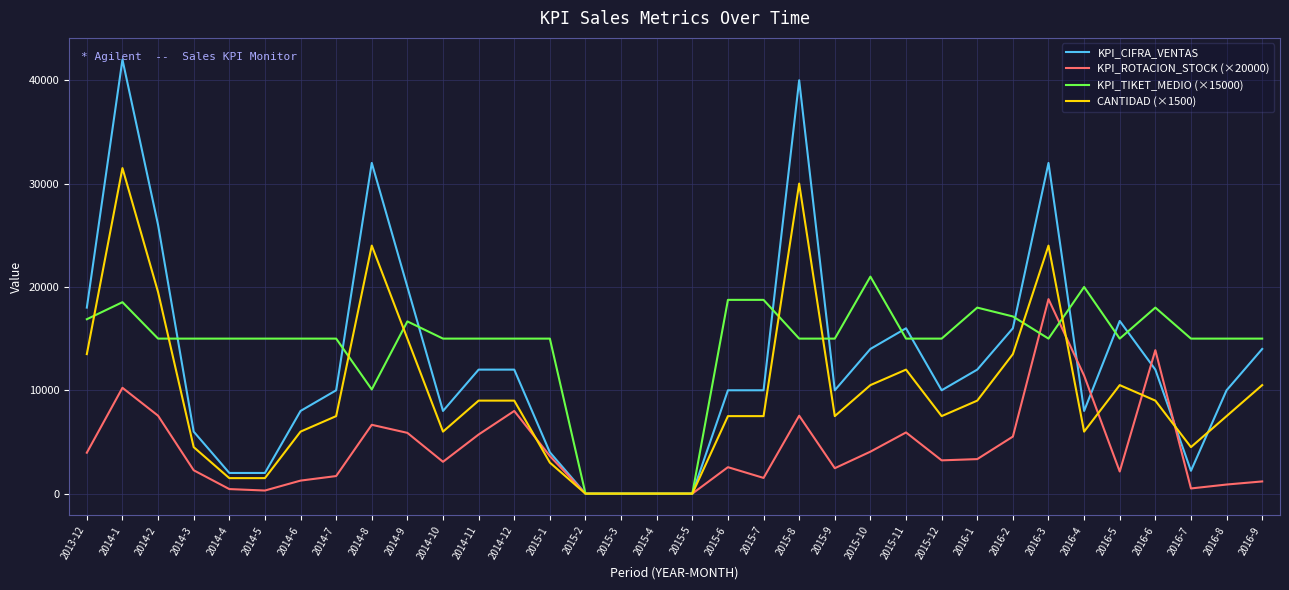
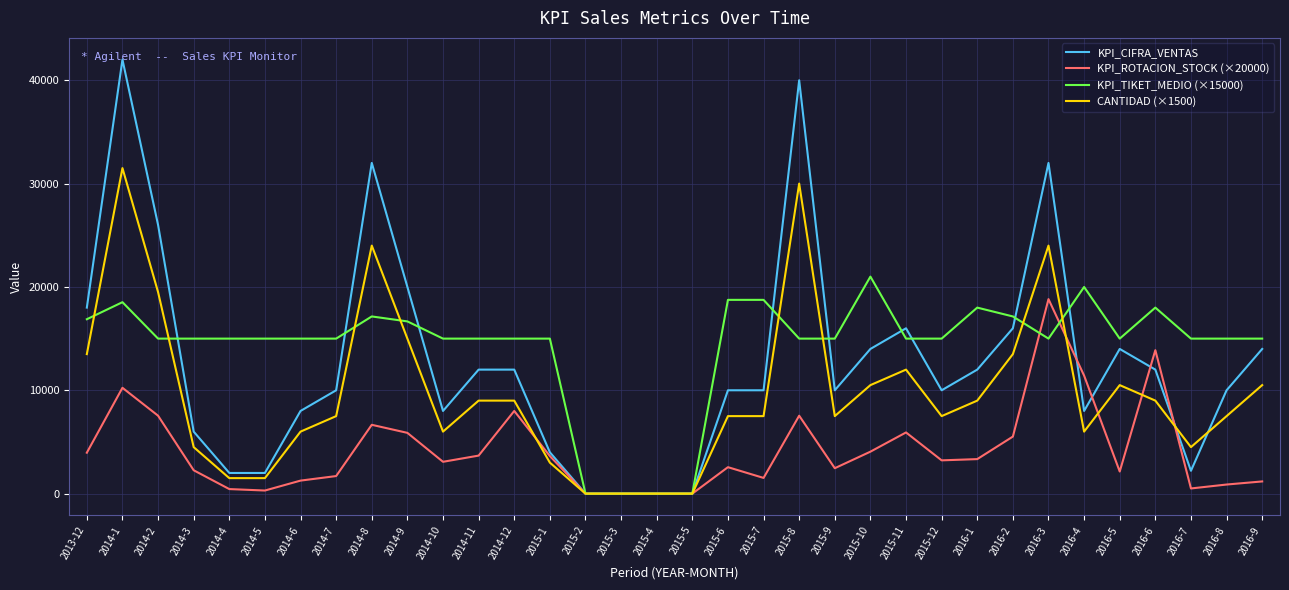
KPI_TIKET_MEDIO (×15000), 2014-8: 10100 -> 17100
KPI_ROTACION_STOCK (×20000), 2014-11: 5700 -> 3700
KPI_CIFRA_VENTAS, 2016-5: 16700 -> 14000
